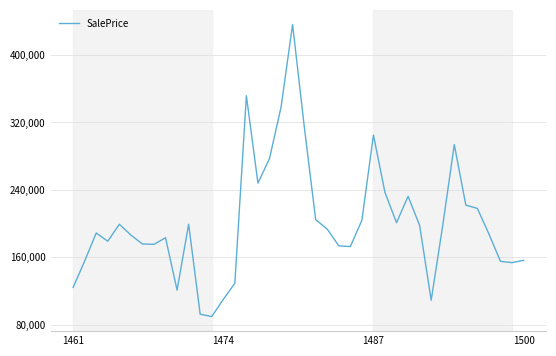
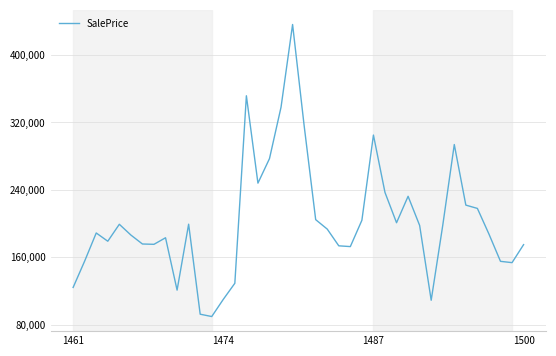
1500: 160,000 -> 180,000
